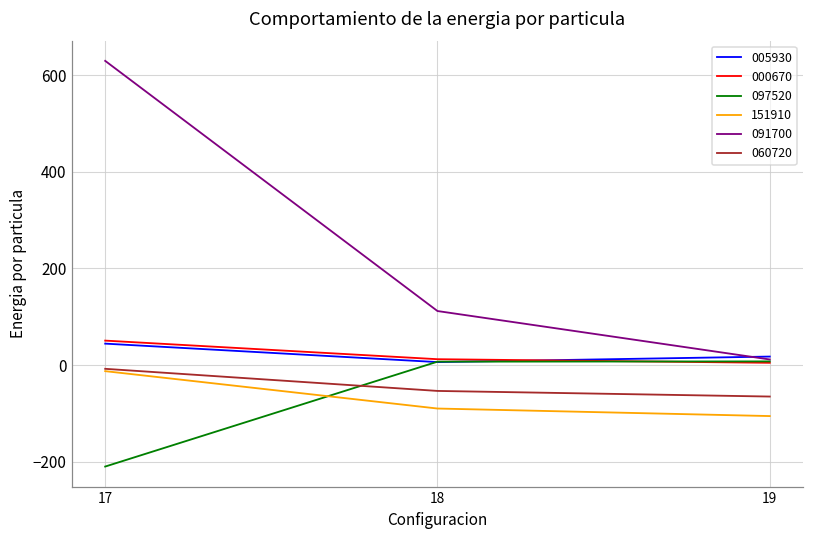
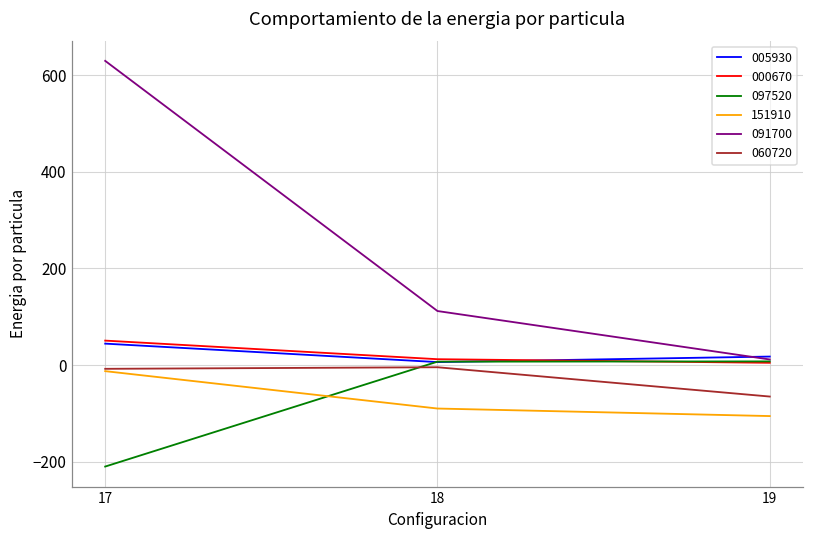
060720, 18: -50 -> 0
